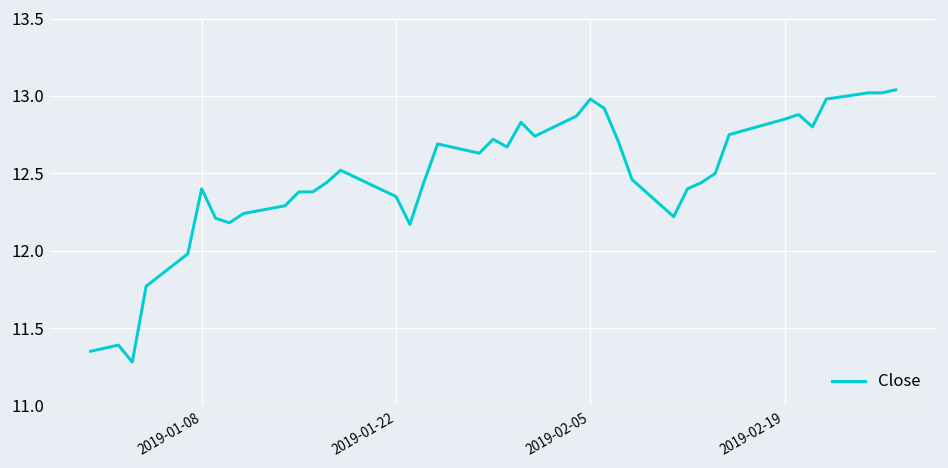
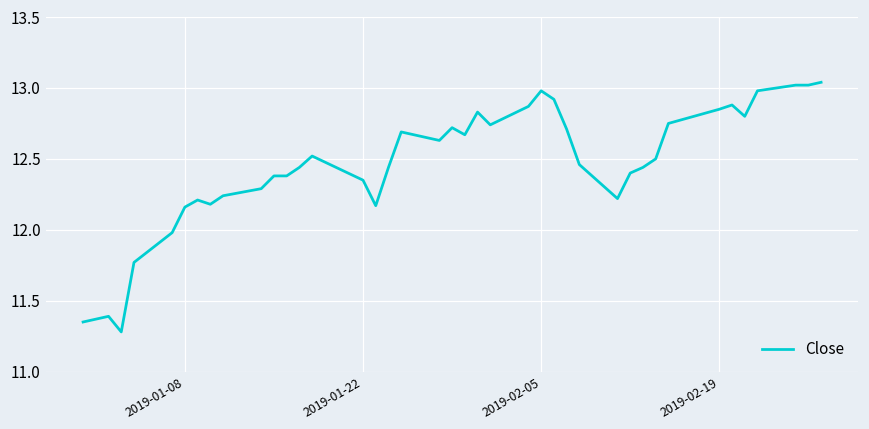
2019-01-08: 12.40 -> 12.16
